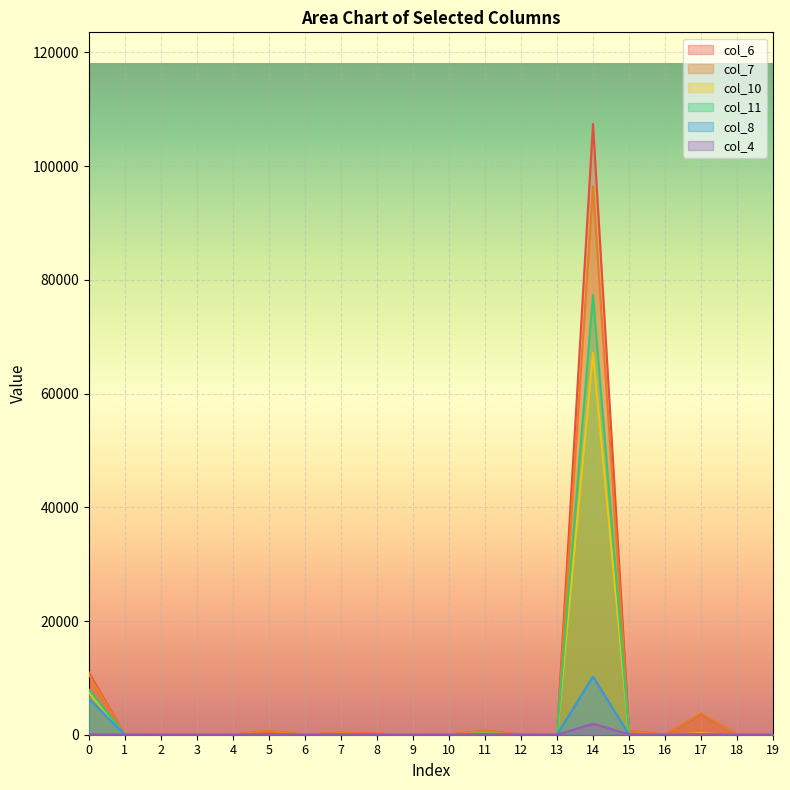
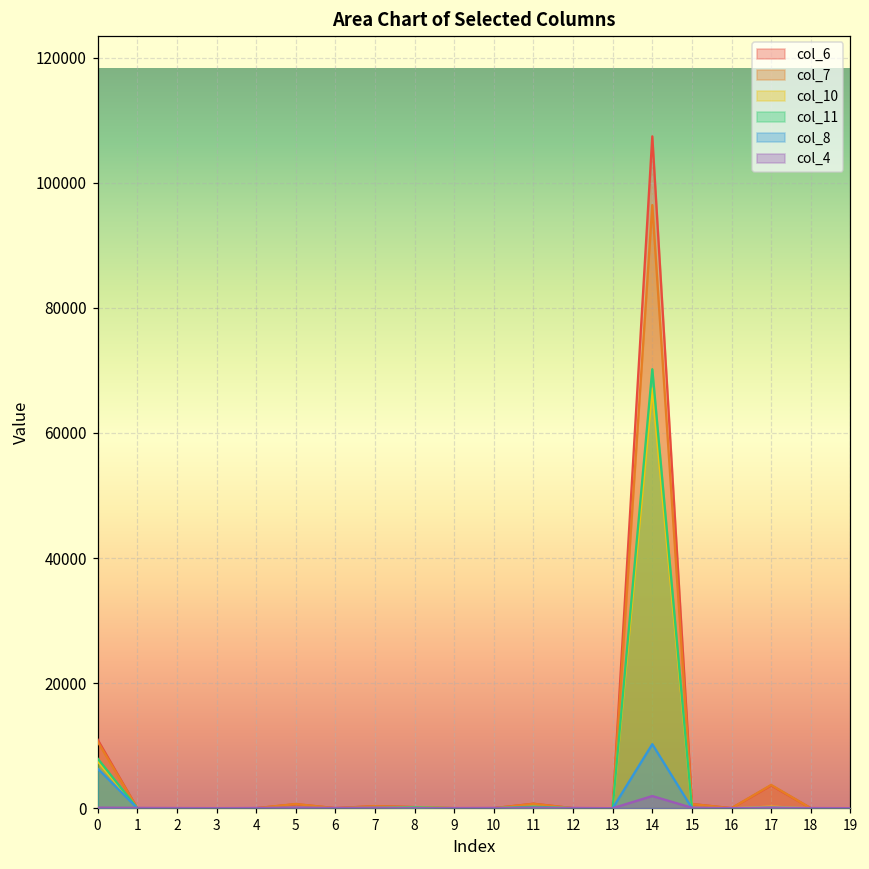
col_11, 14: 77000 -> 70000
